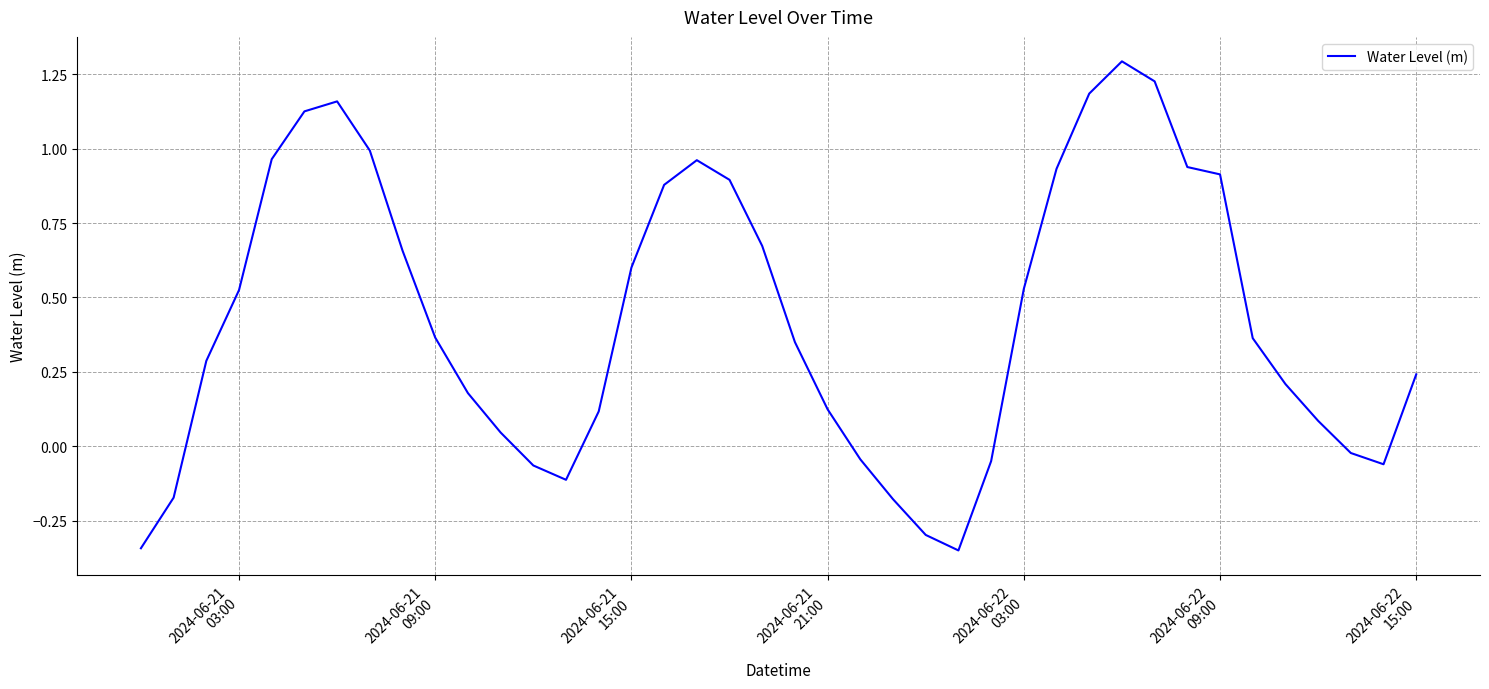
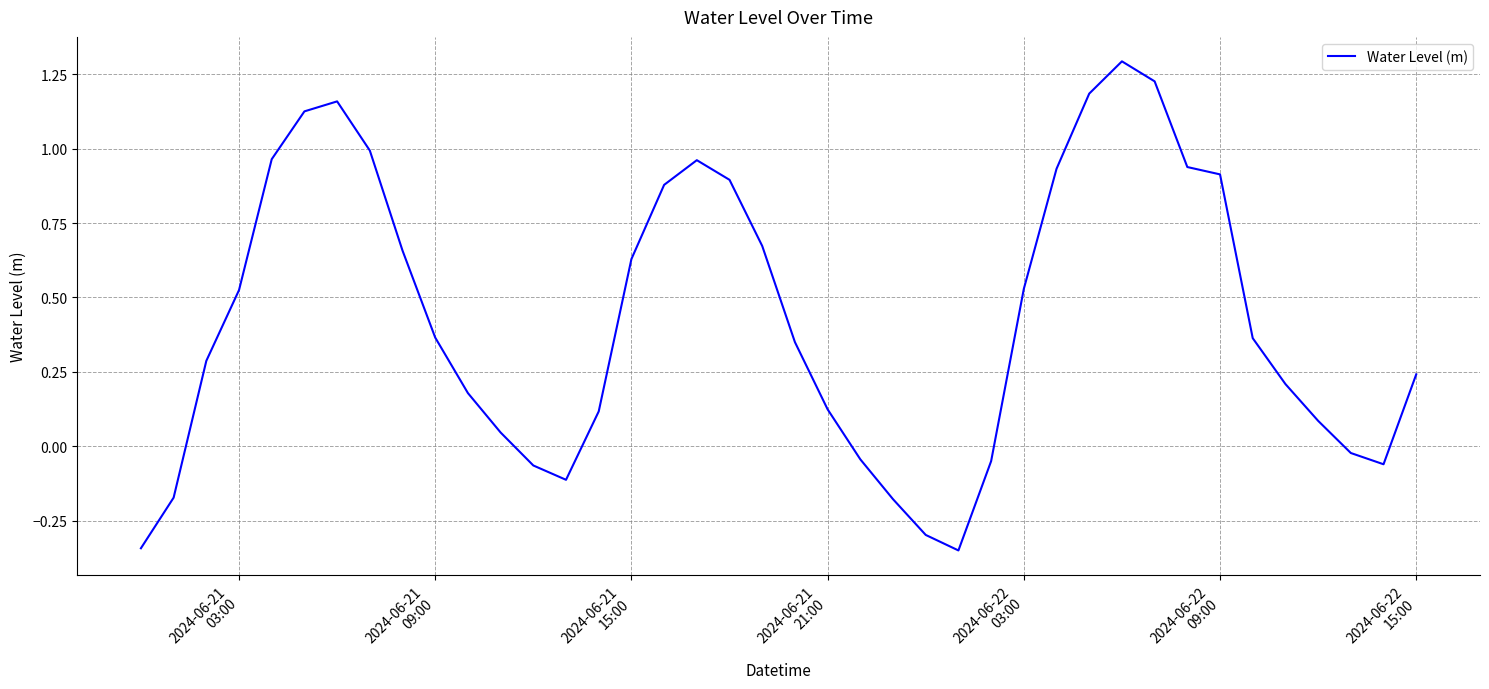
2024-06-21 15:00: 0.60 -> 0.63
